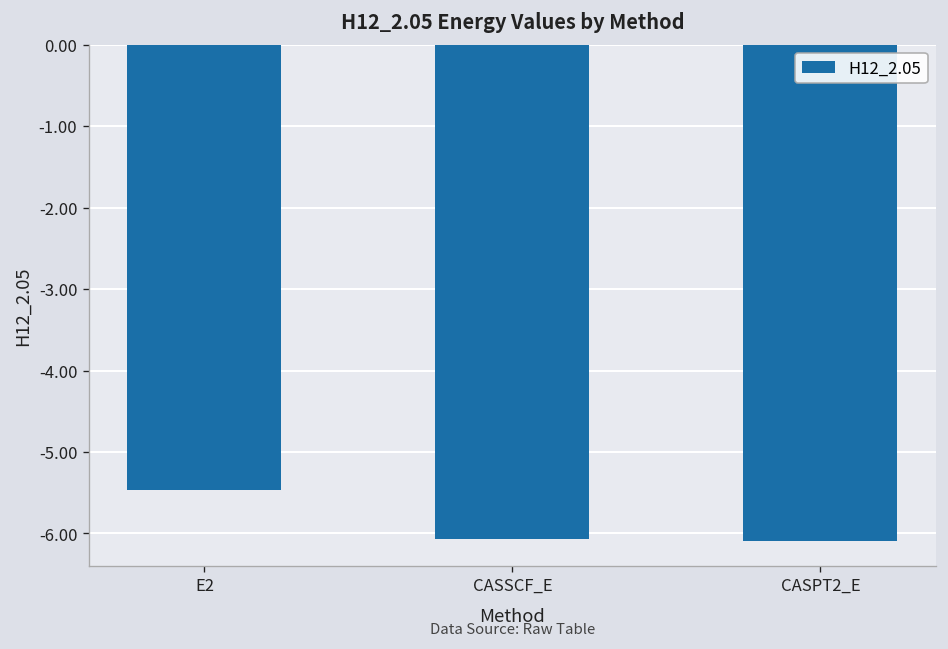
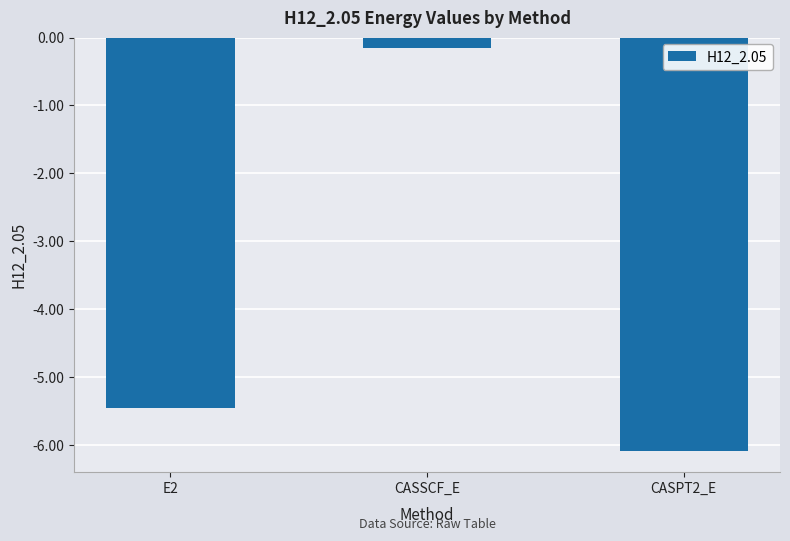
CASSCF_E: -6.1 -> -0.1
